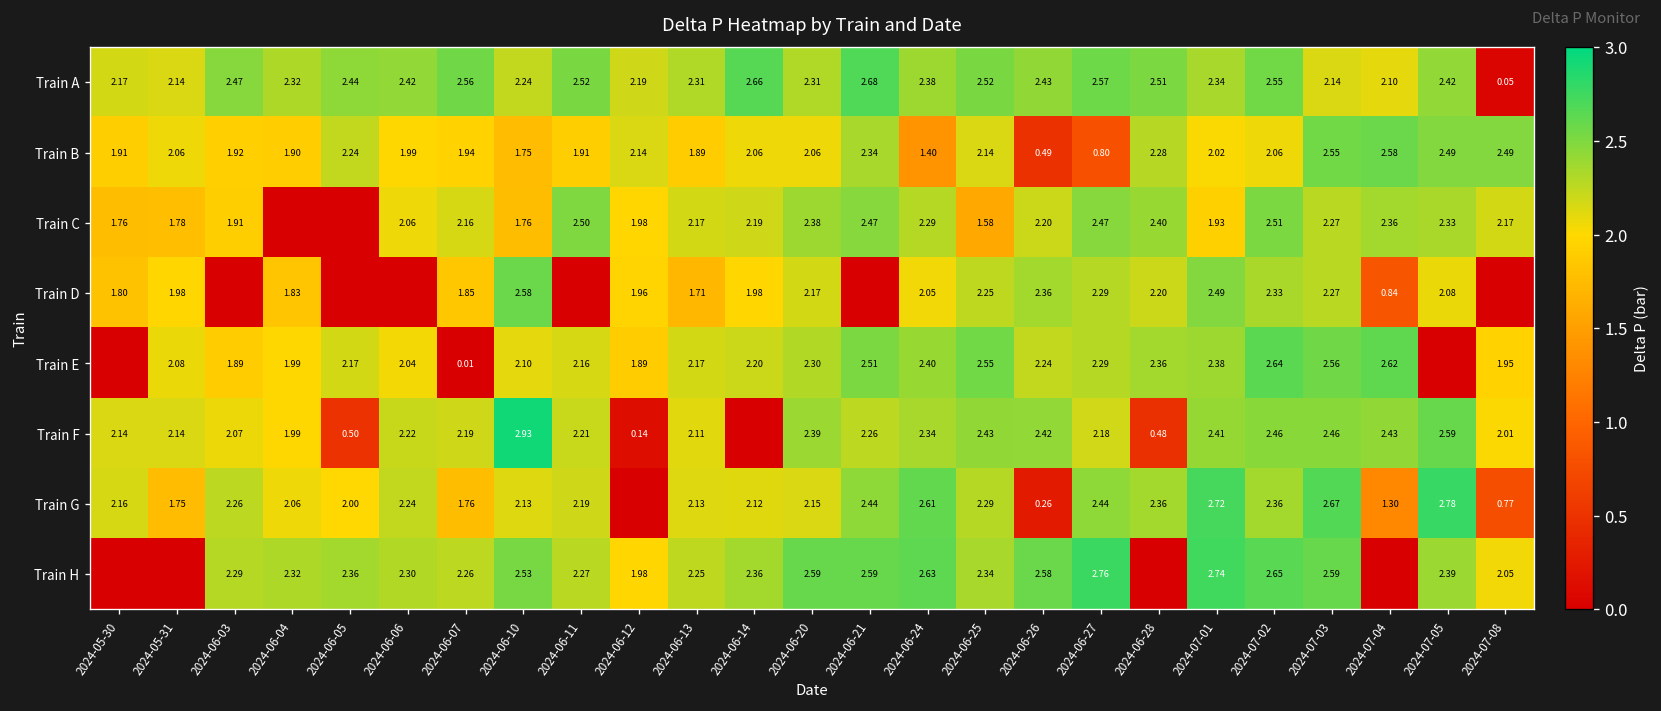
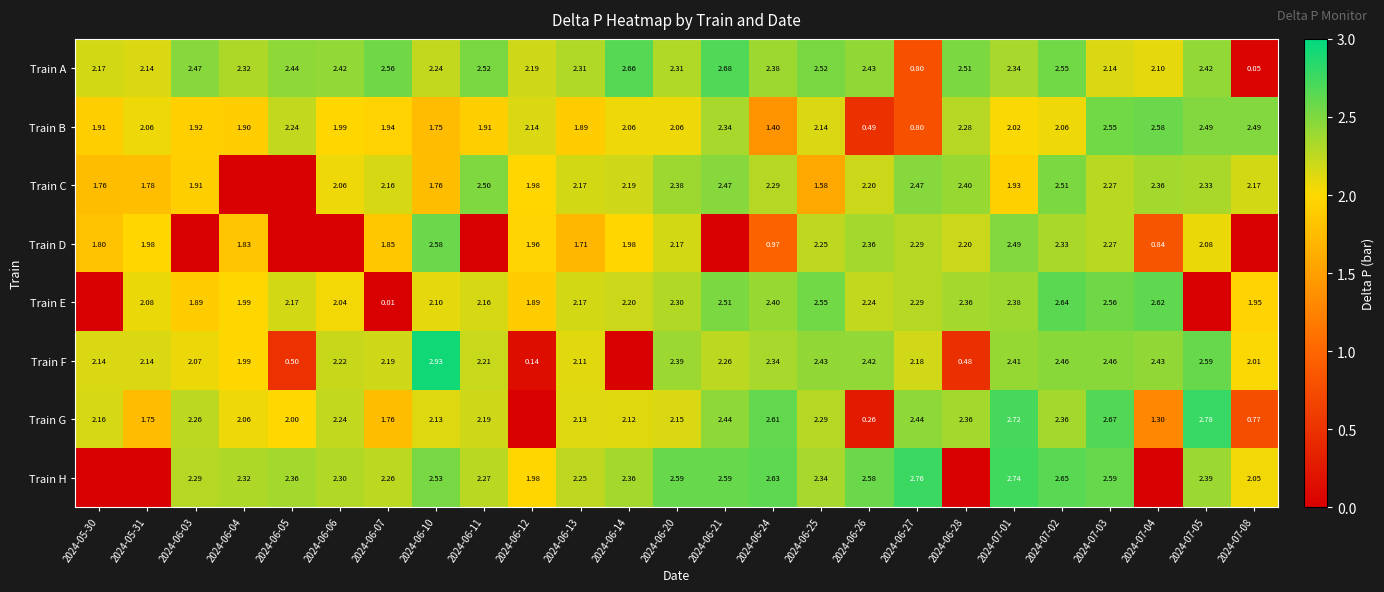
Train A, 2024-06-27: 2.57 -> 0.80
Train D, 2024-06-24: 2.05 -> 0.97
